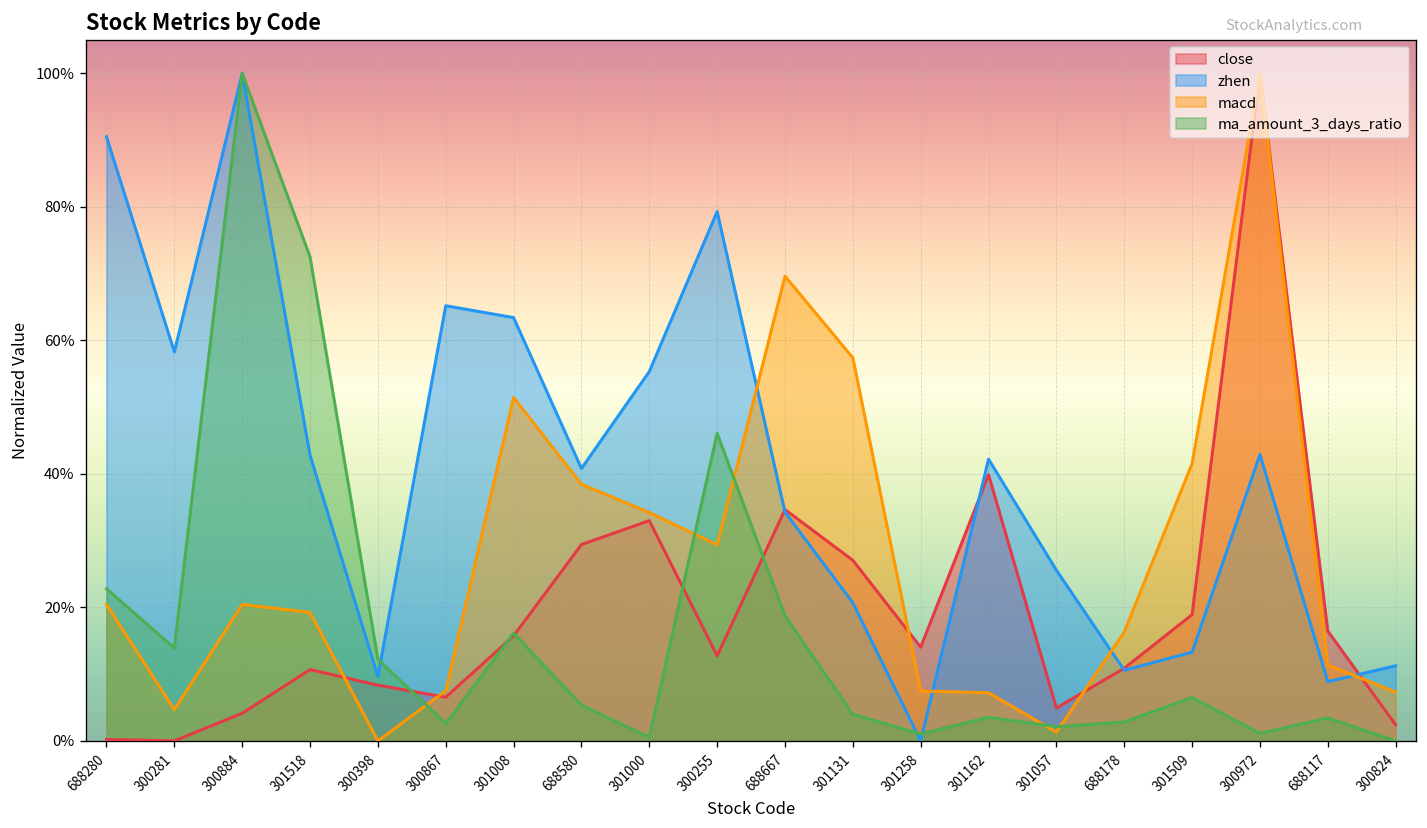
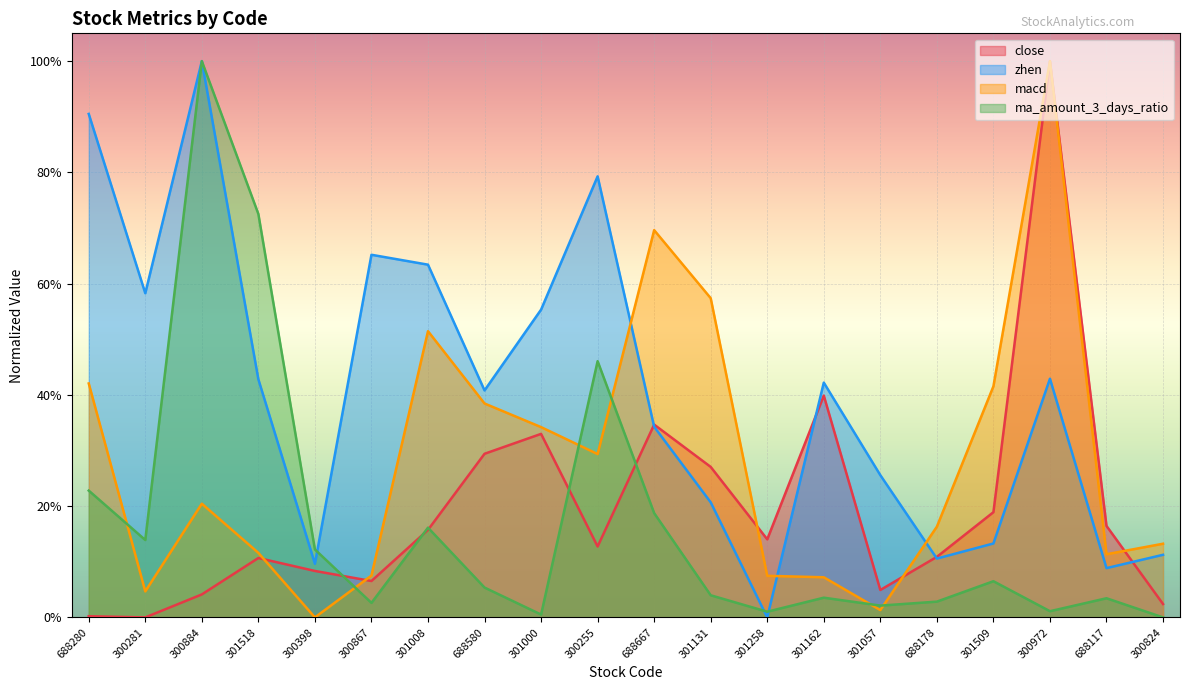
macd, 688280: 20% -> 42%
macd, 301518: 19% -> 12%
macd, 300824: 7% -> 13%
